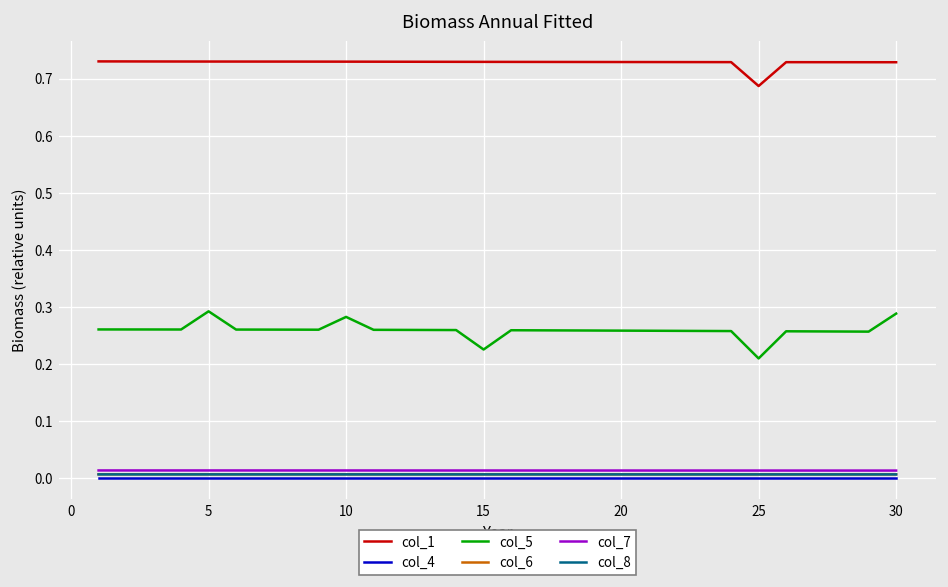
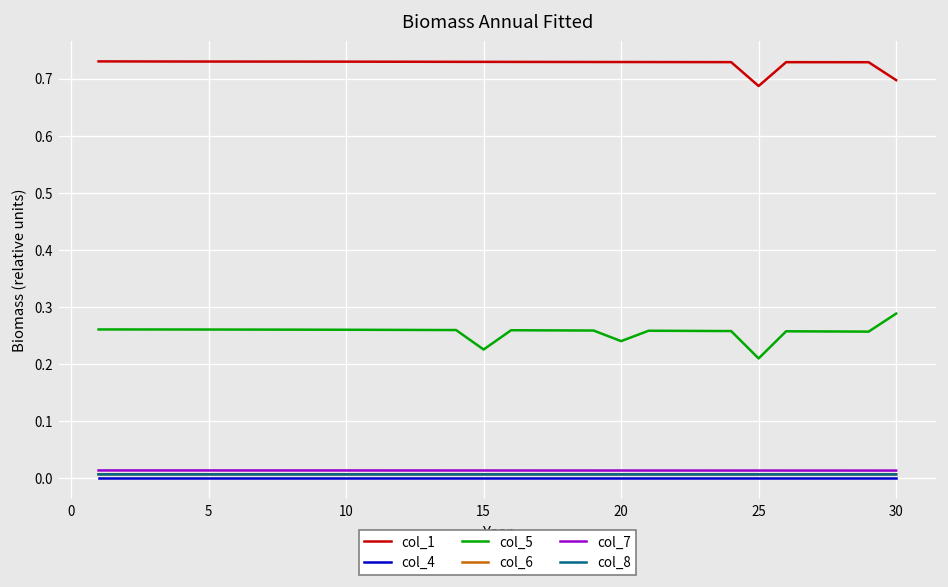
col_5, 5: 0.29 -> 0.26
col_5, 10: 0.28 -> 0.26
col_5, 20: 0.26 -> 0.24
col_1, 30: 0.73 -> 0.70
